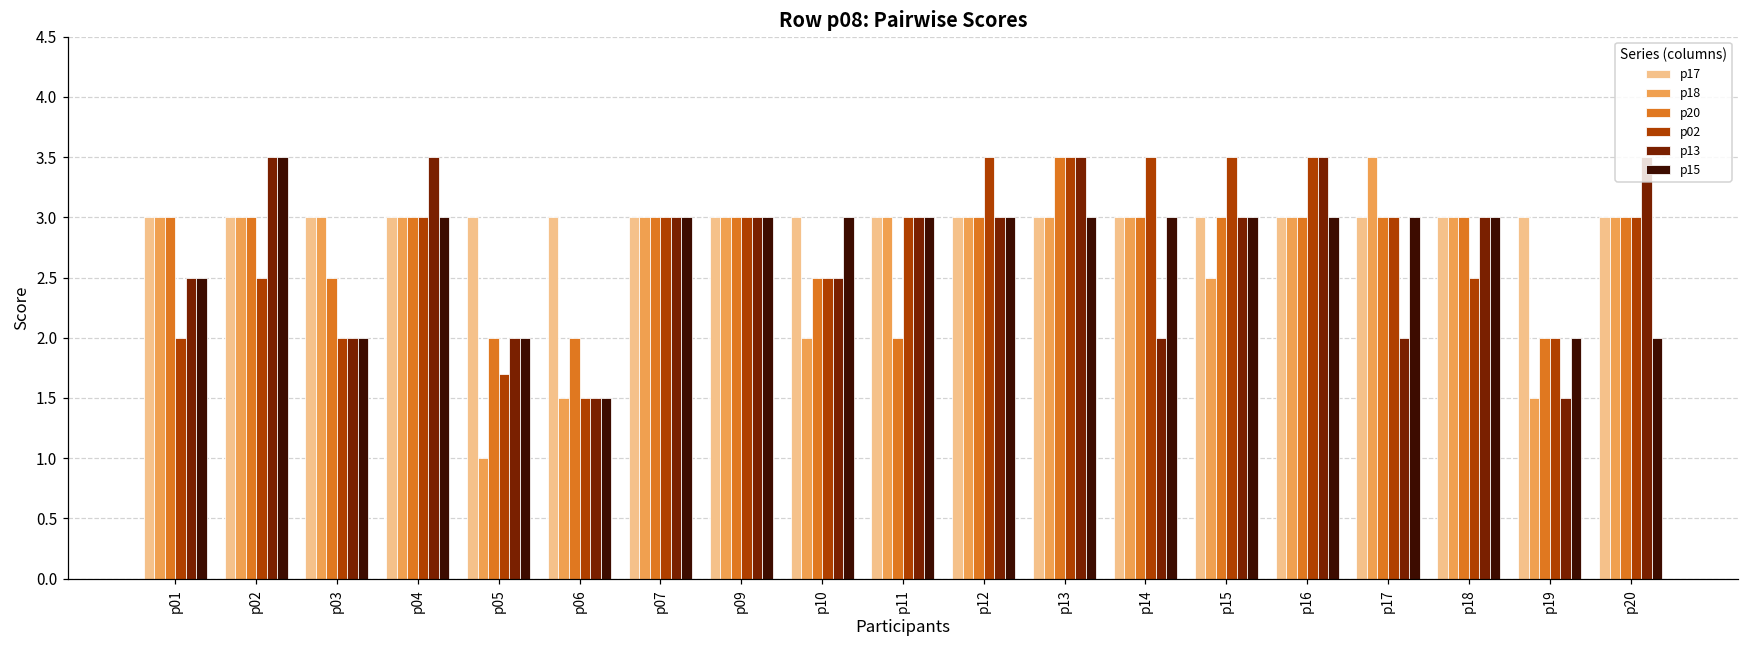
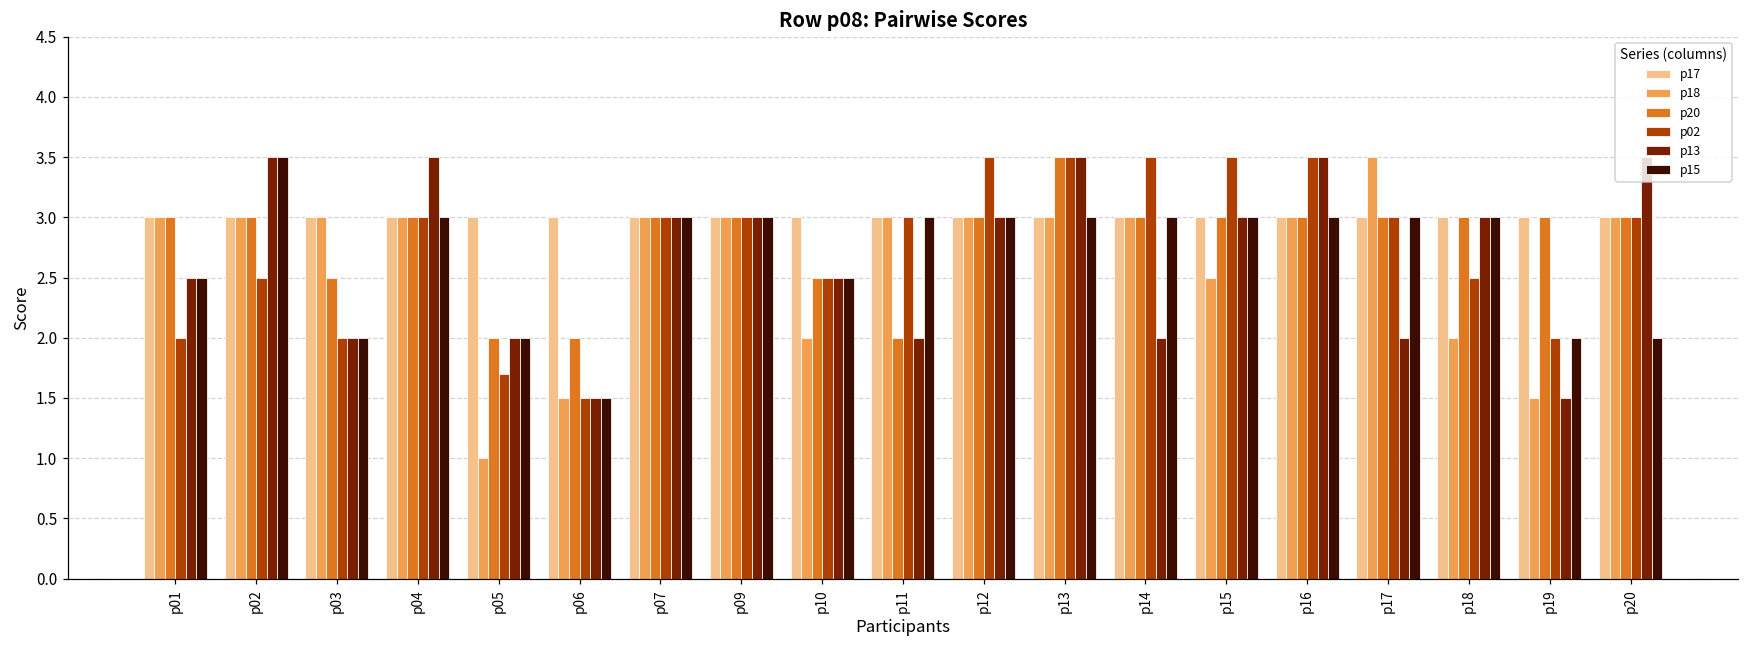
p15, p10: 3.0 -> 2.5
p13, p11: 3 -> 2
p18, p18: 3 -> 2
p20, p19: 2 -> 3
